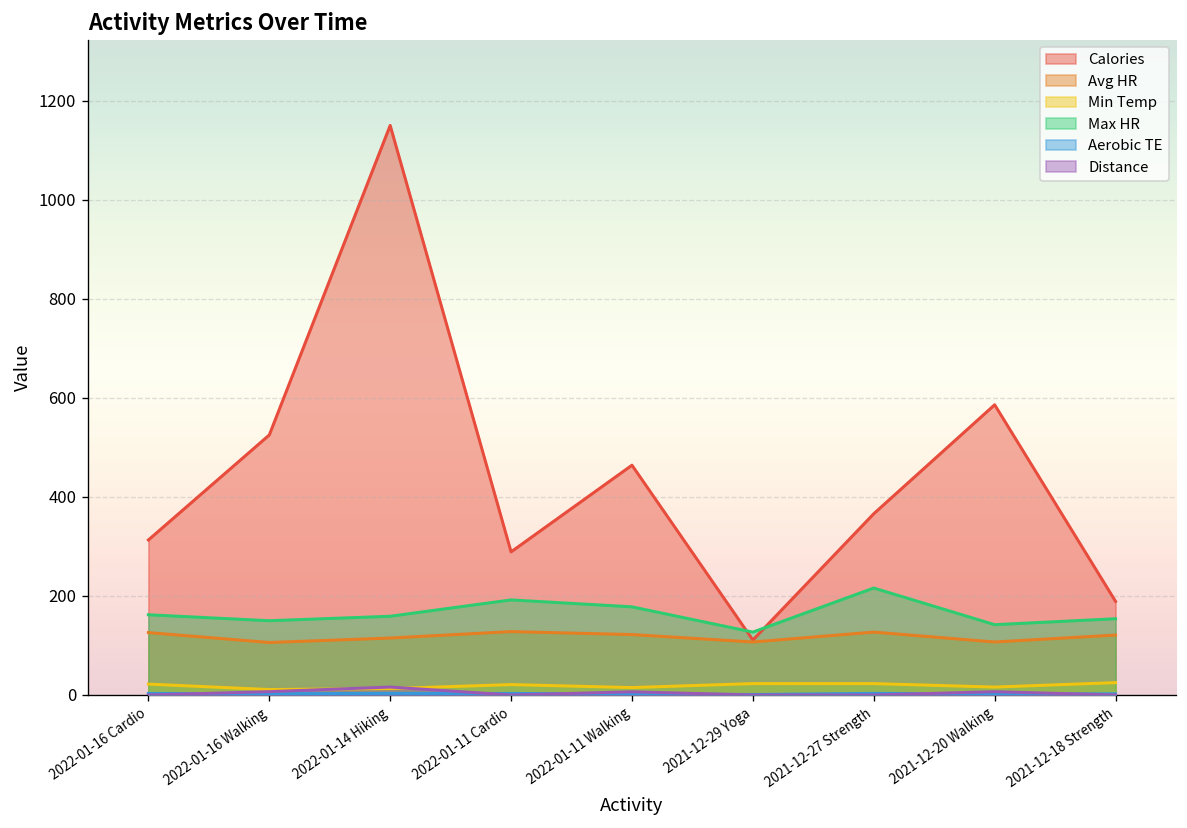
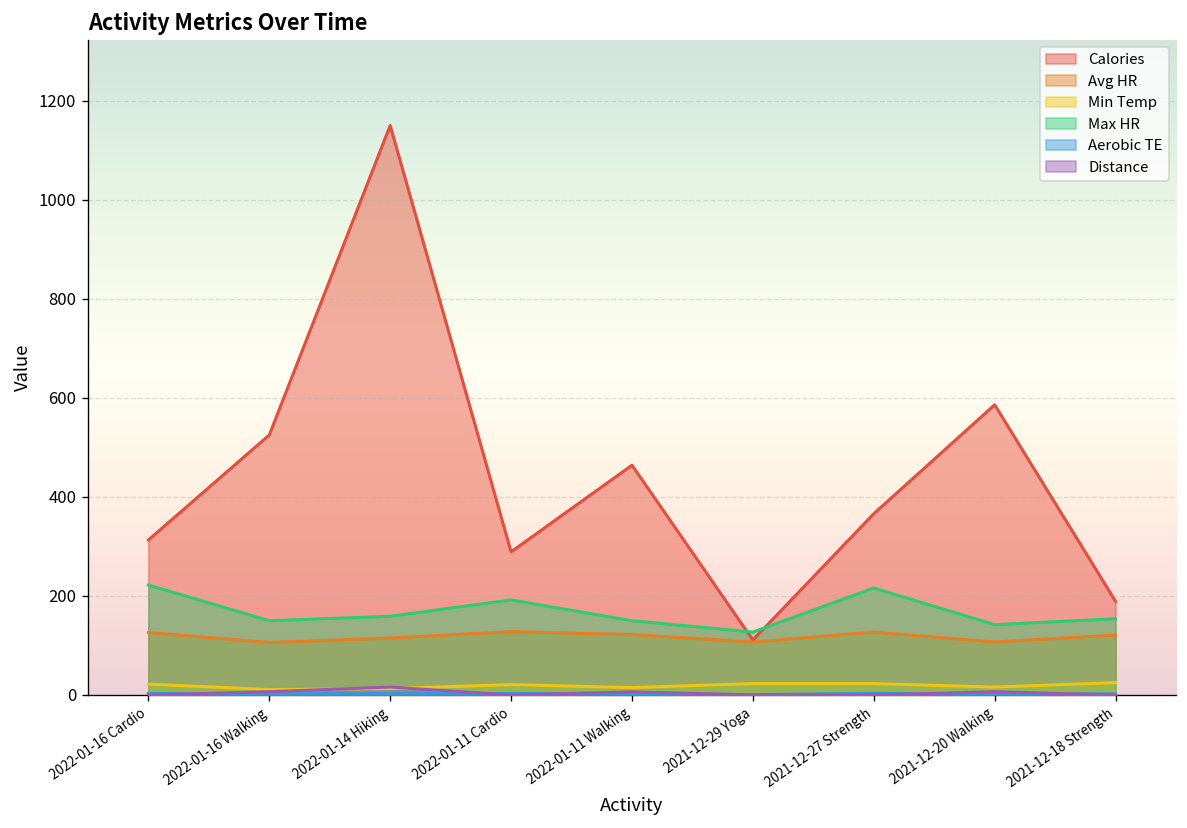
Max HR, 2022-01-16 Cardio: 160 -> 220
Max HR, 2022-01-11 Walking: 180 -> 150
